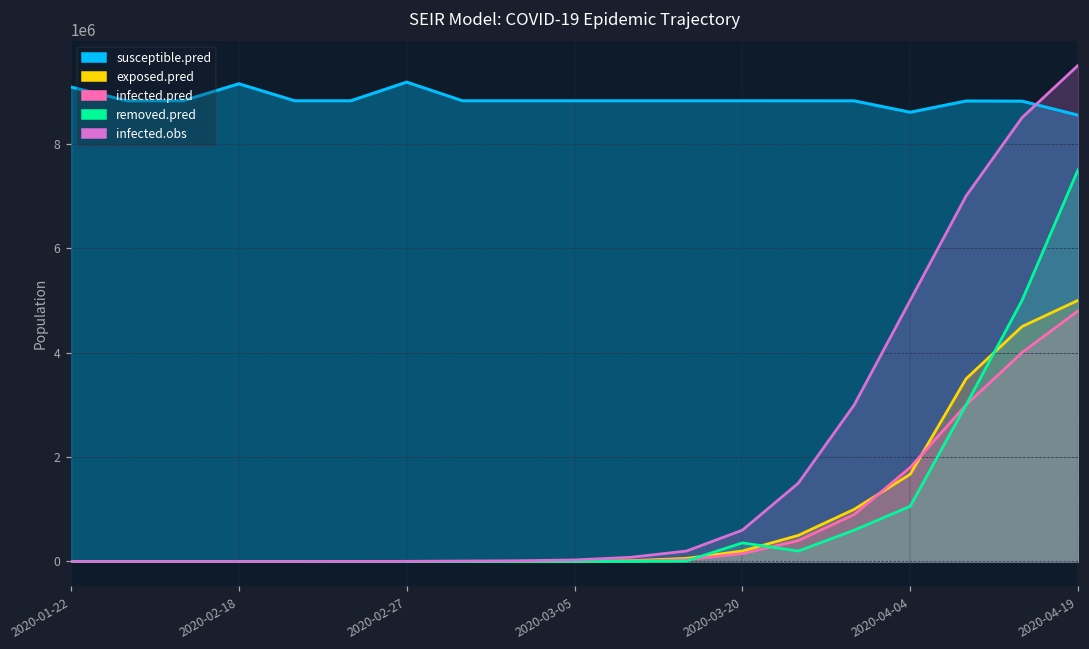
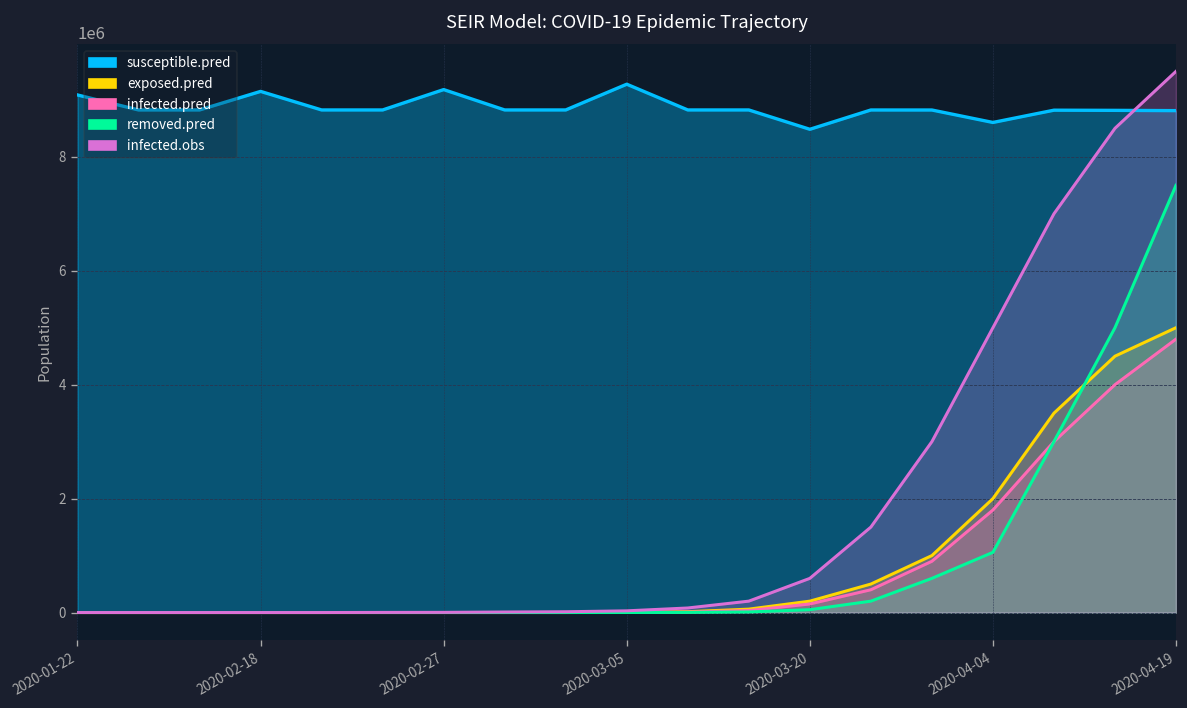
susceptible.pred, 2020-03-05: 8800000 -> 9300000
susceptible.pred, 2020-03-20: 8800000 -> 8500000
removed.pred, 2020-03-20: 400000 -> 100000
exposed.pred, 2020-04-04: 1700000 -> 2000000
susceptible.pred, 2020-04-19: 8500000 -> 8800000
